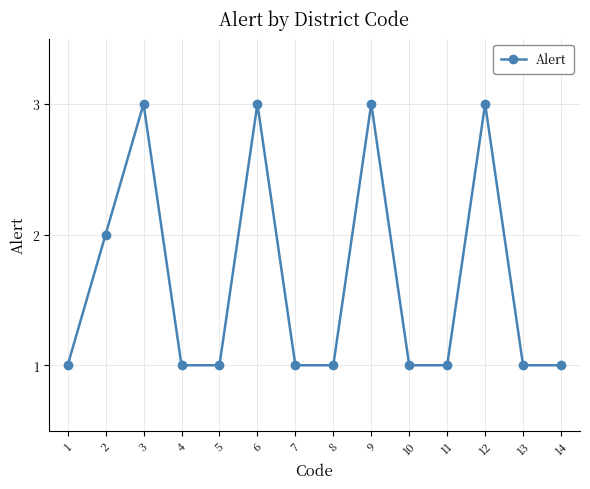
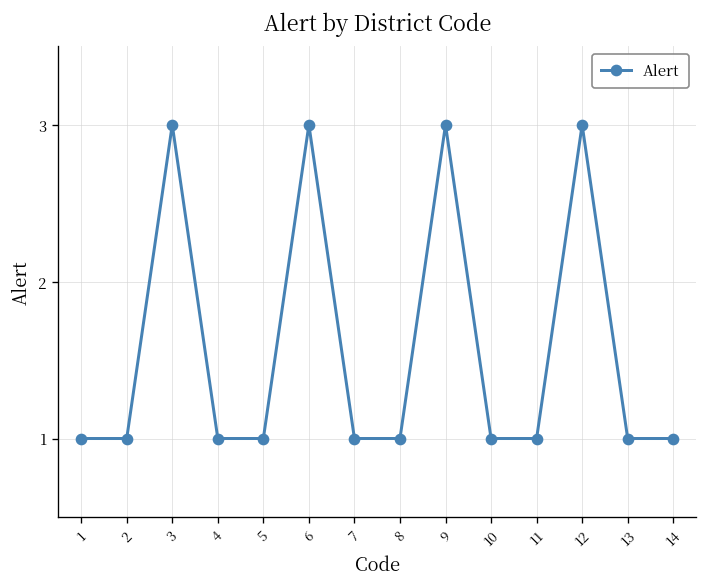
2: 2 -> 1
